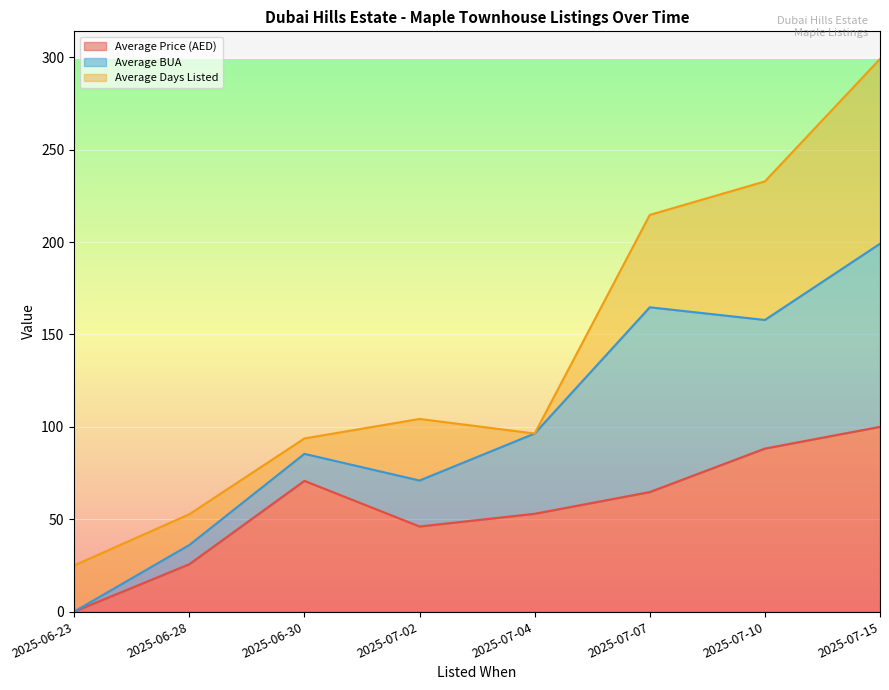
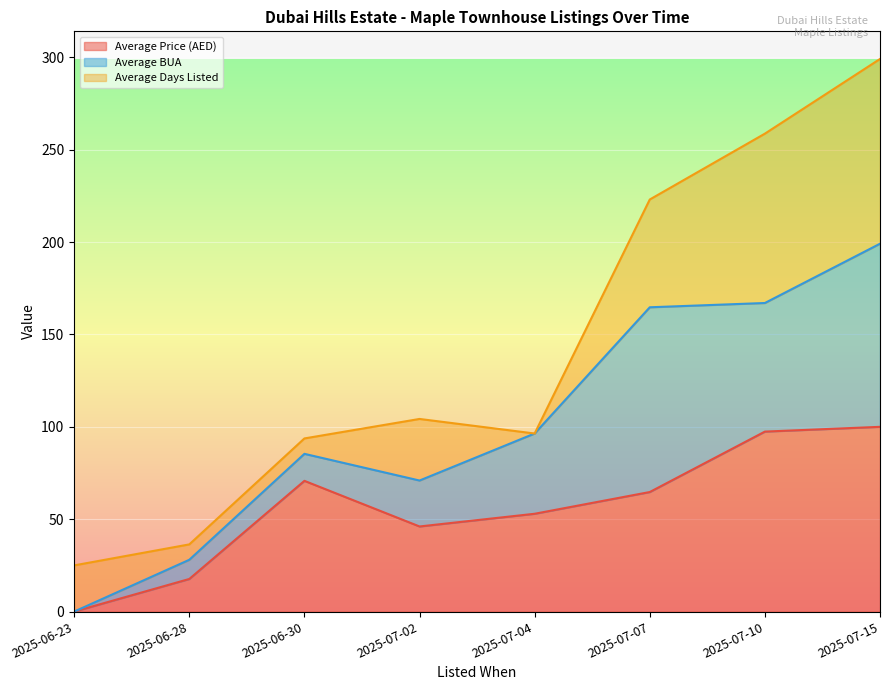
Average Price (AED), 2025-06-28: 26 -> 18
Average Days Listed, 2025-06-28: 17 -> 8
Average Days Listed, 2025-07-07: 50 -> 58
Average Price (AED), 2025-07-10: 88 -> 97
Average Days Listed, 2025-07-10: 75 -> 92
